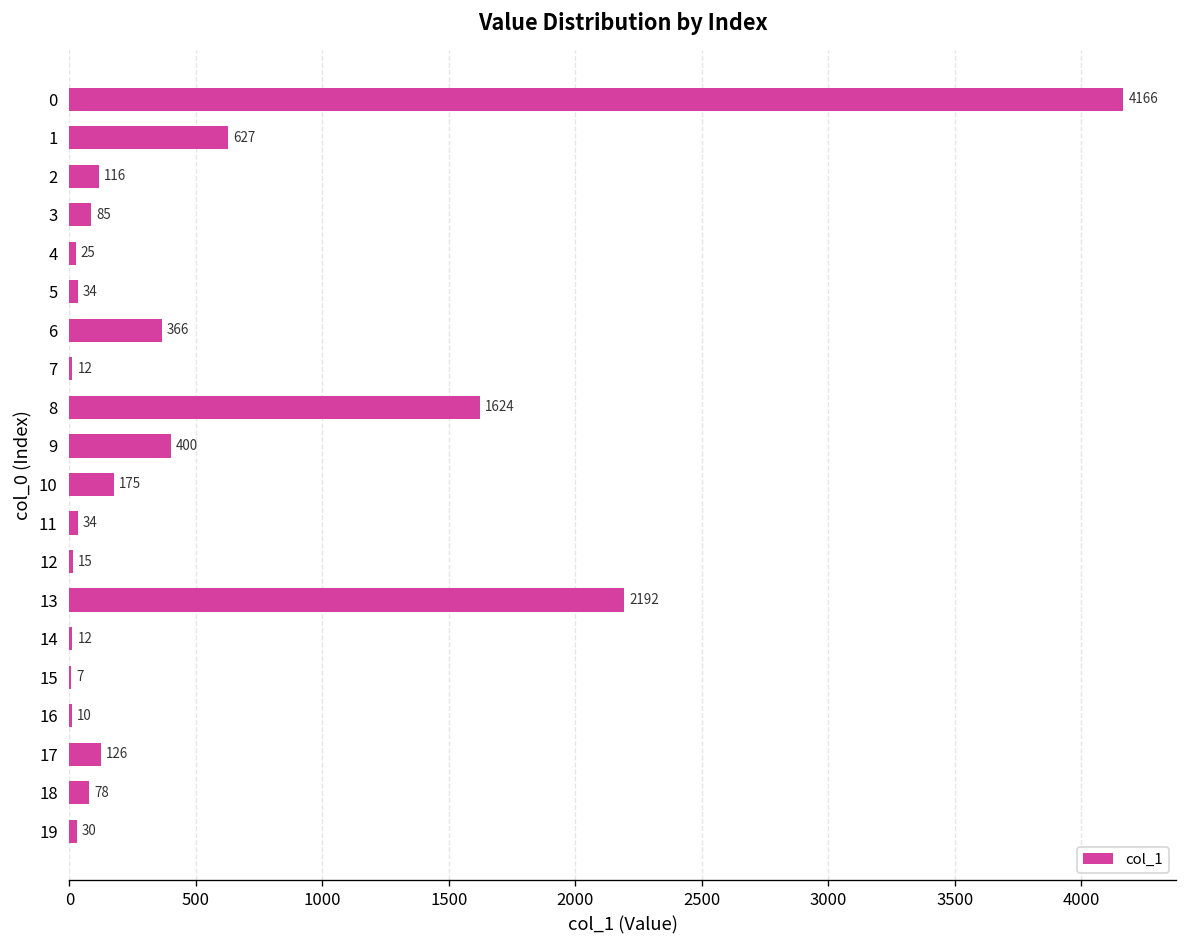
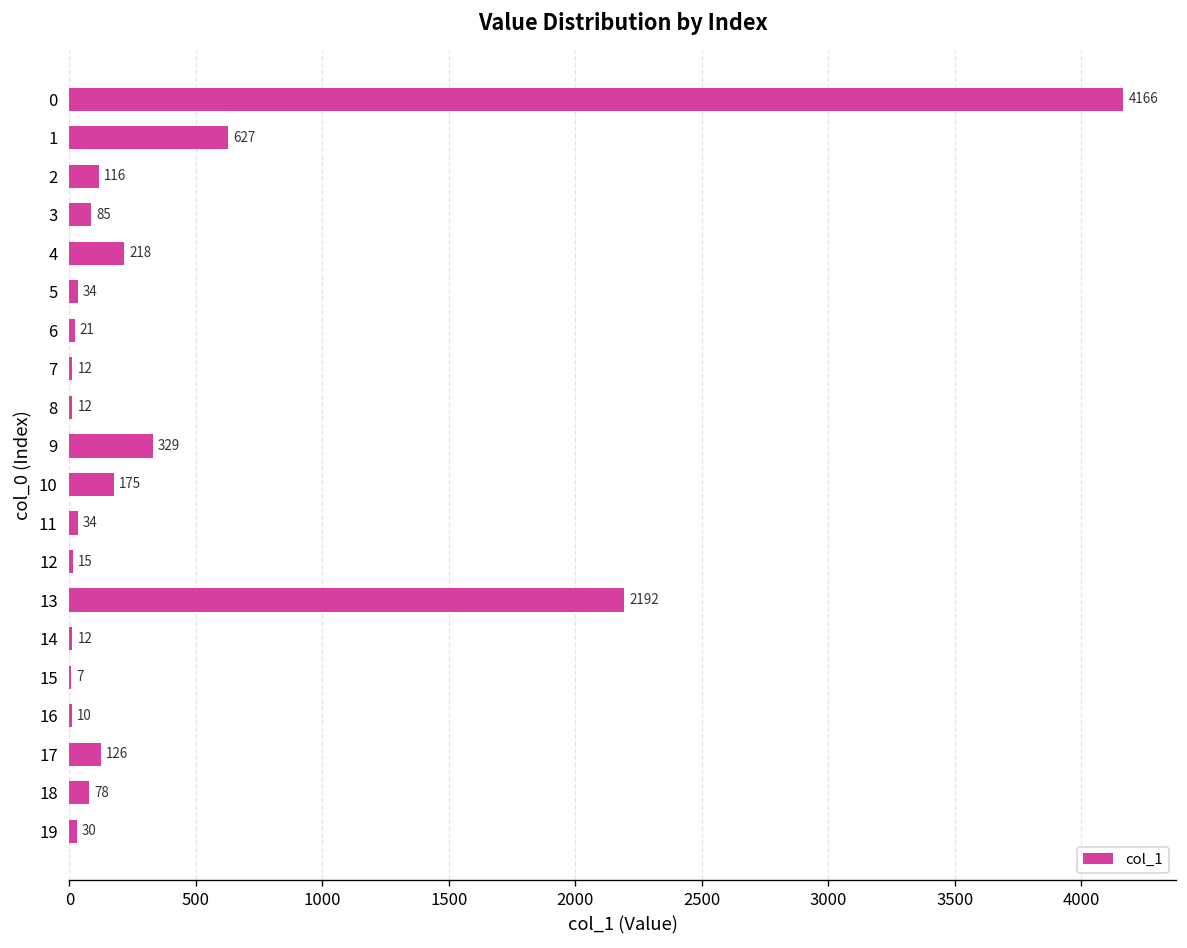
4: 25 -> 218
6: 366 -> 21
8: 1624 -> 12
9: 400 -> 329
